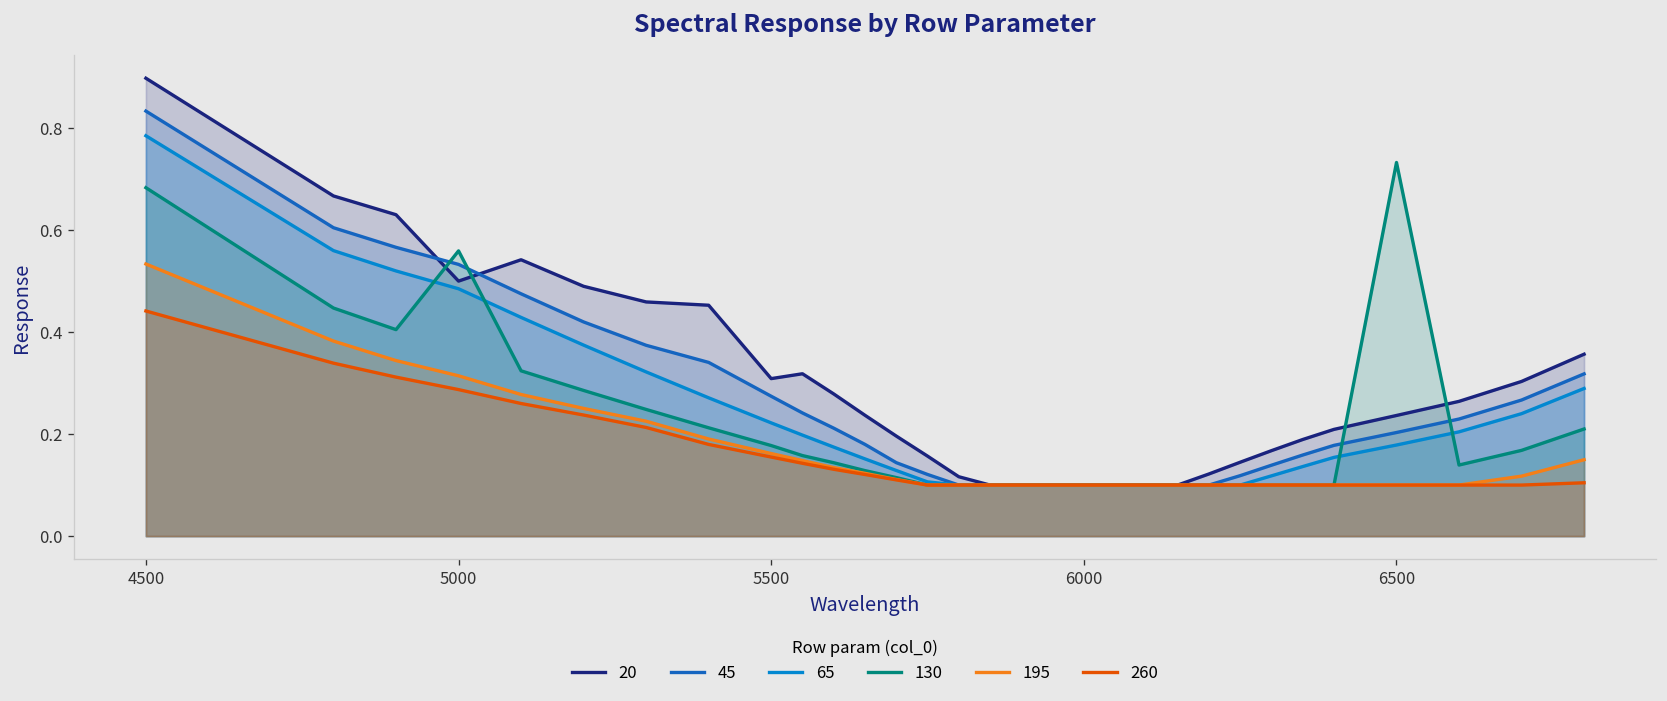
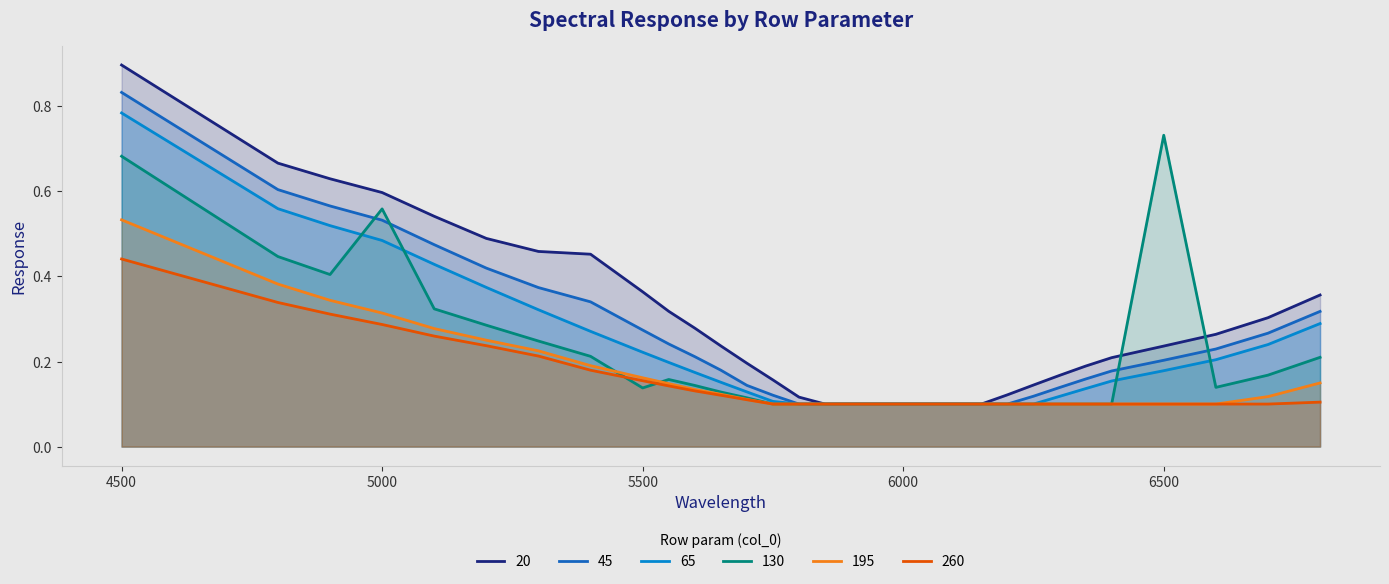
20, 5000: 0.50 -> 0.60
20, 5500: 0.31 -> 0.36
130, 5500: 0.18 -> 0.14
